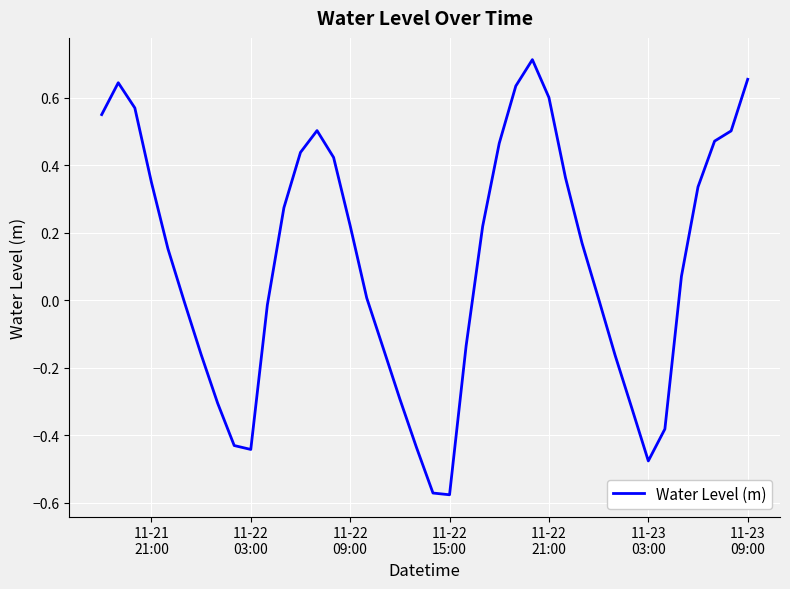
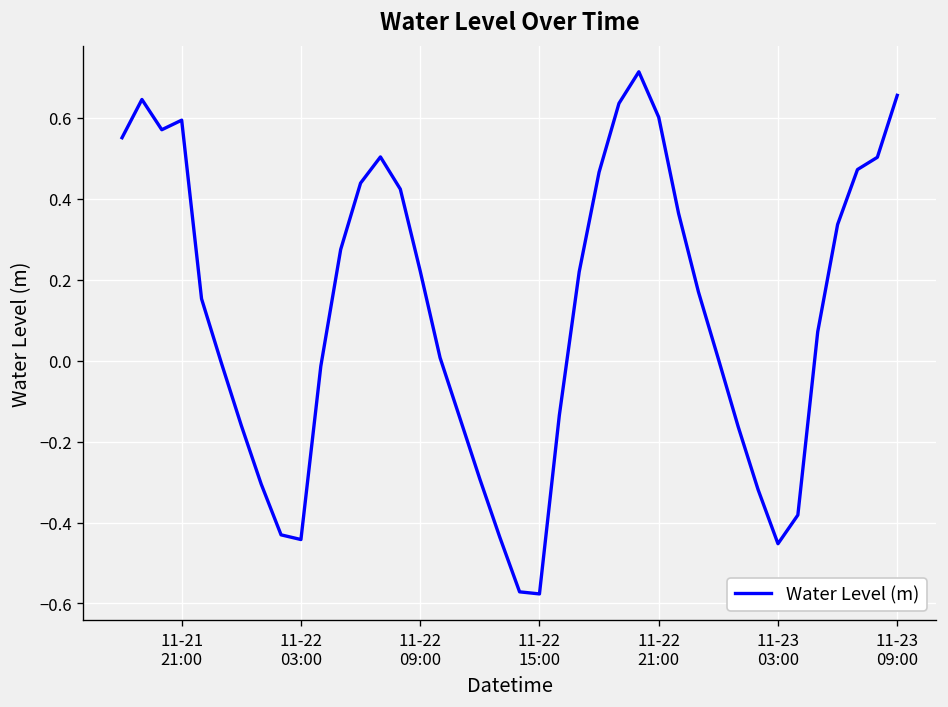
11-21 21:00: 0.35 -> 0.59
11-23 03:00: -0.48 -> -0.45
